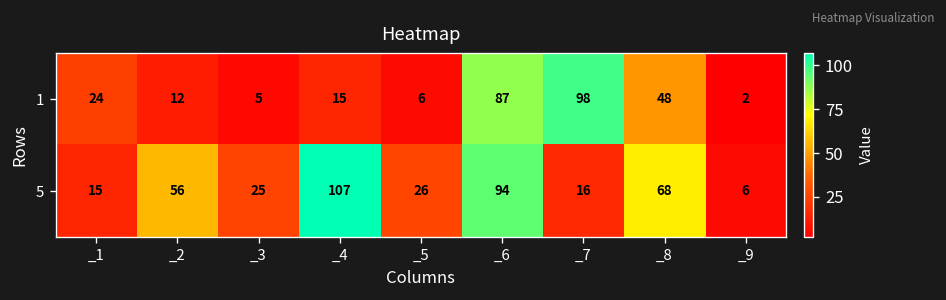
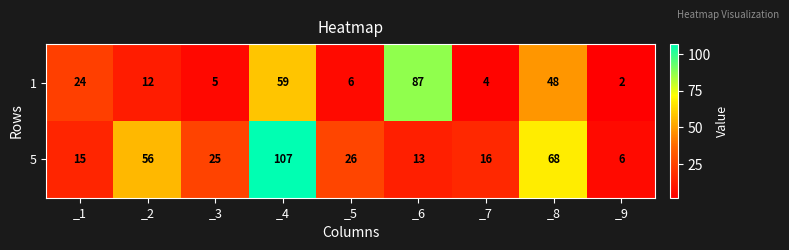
1, _4: 15 -> 59
1, _7: 98 -> 4
5, _6: 94 -> 13
